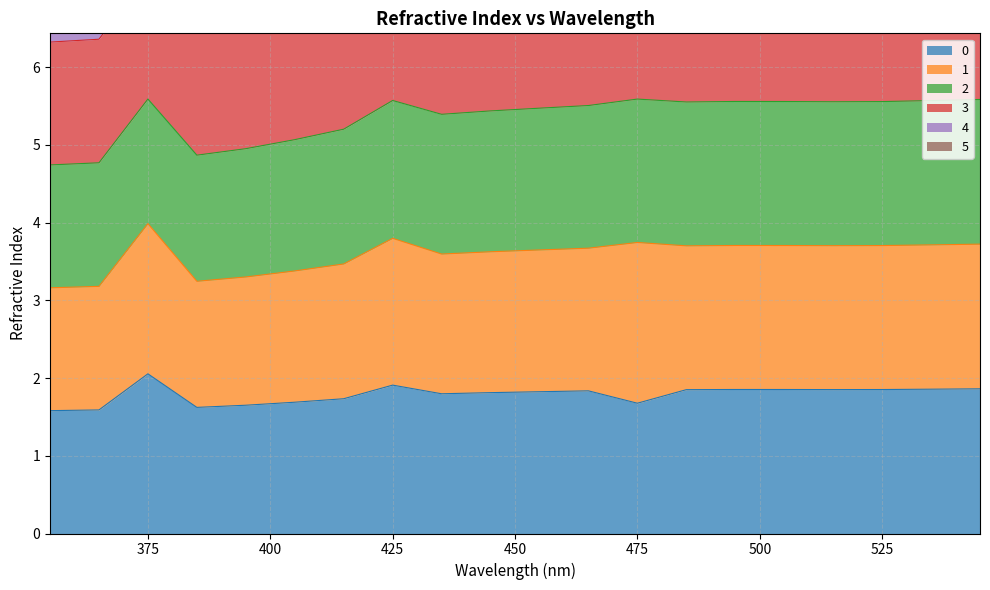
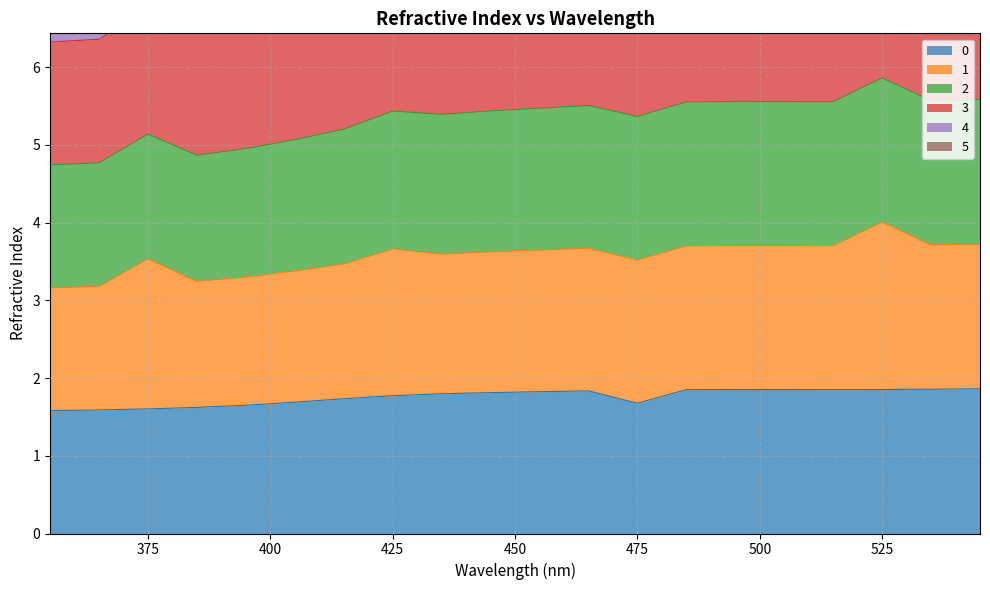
0, 375: 2.1 -> 1.6
0, 425: 1.9 -> 1.8
1, 475: 2.1 -> 1.8
1, 525: 1.9 -> 2.2
